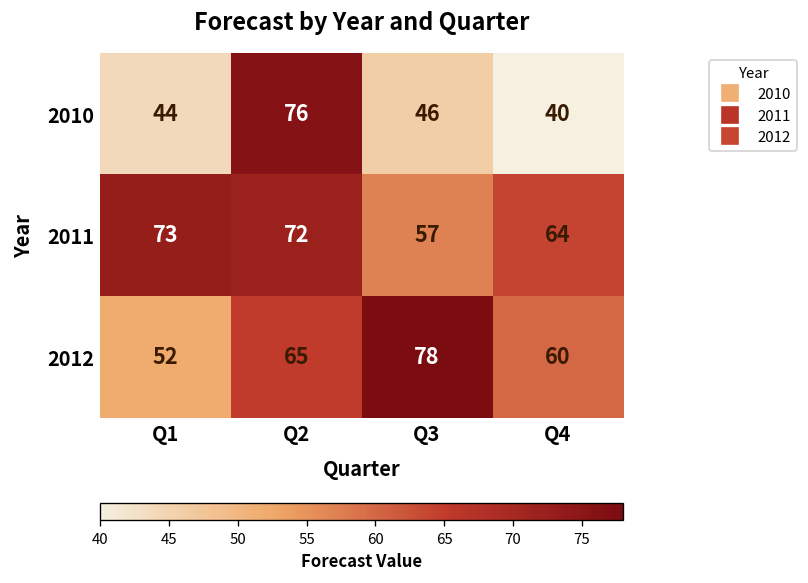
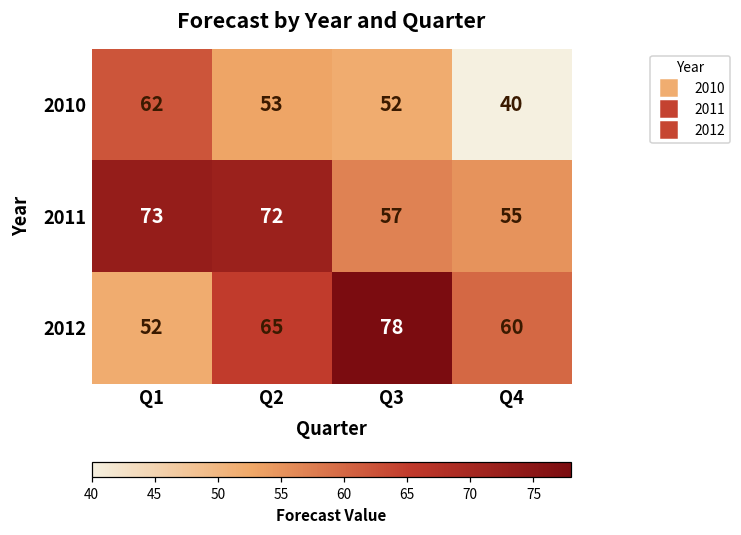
2010, Q1: 44 -> 62
2010, Q2: 76 -> 53
2010, Q3: 46 -> 52
2011, Q4: 64 -> 55
